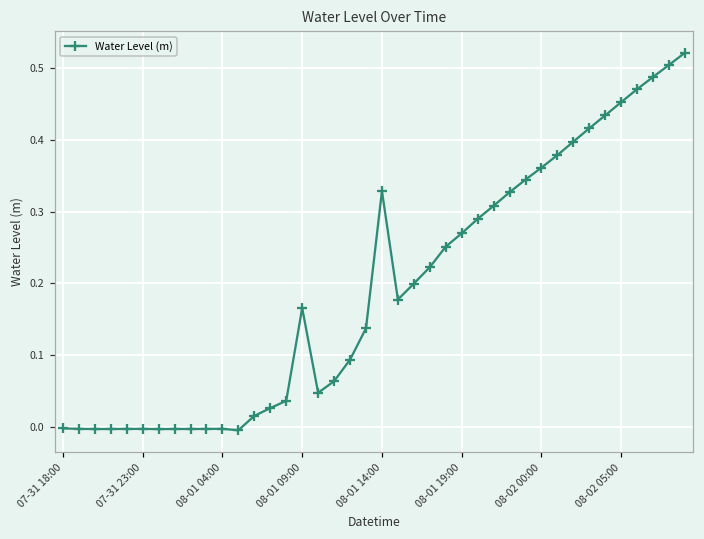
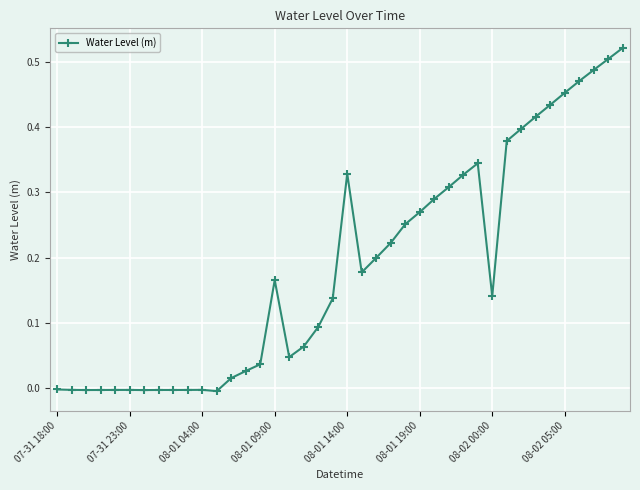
08-02 00:00: 0.36 -> 0.14
